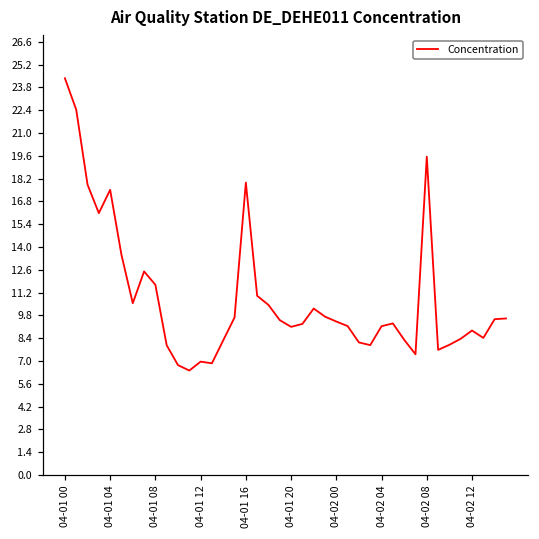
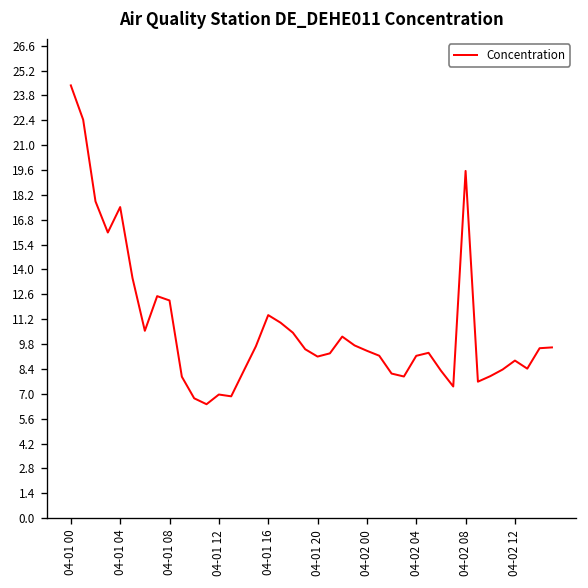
04-01 08: 11.7 -> 12.3
04-01 16: 18.0 -> 11.4
